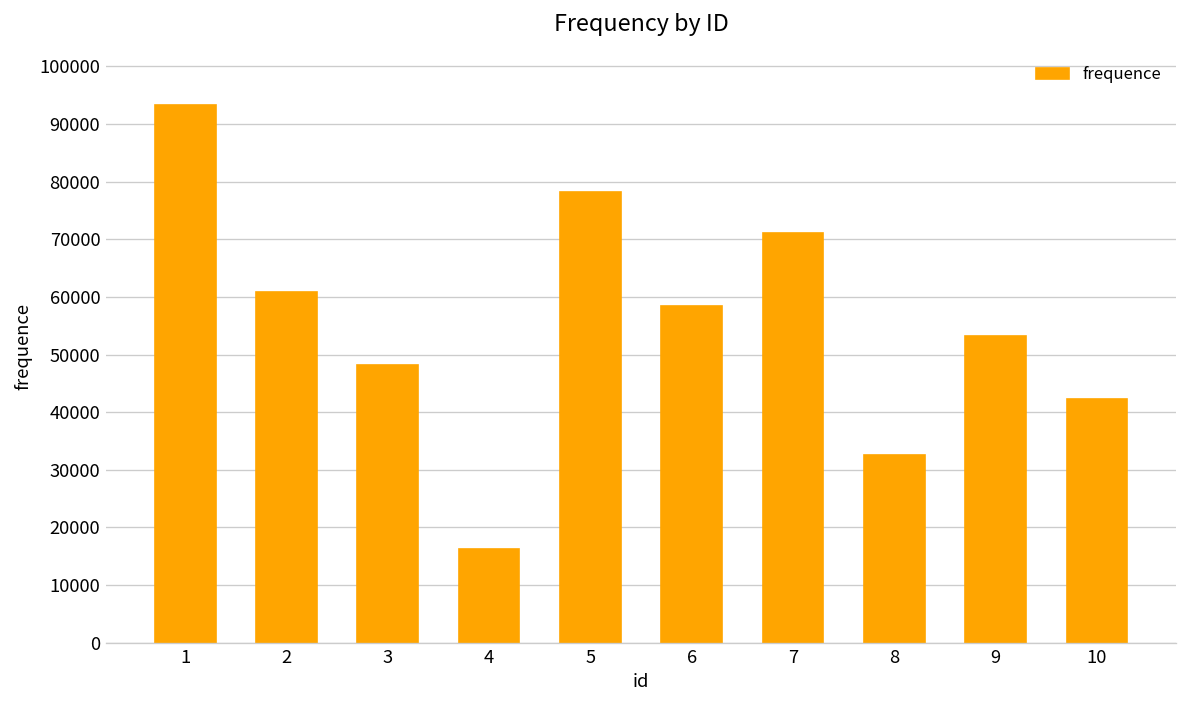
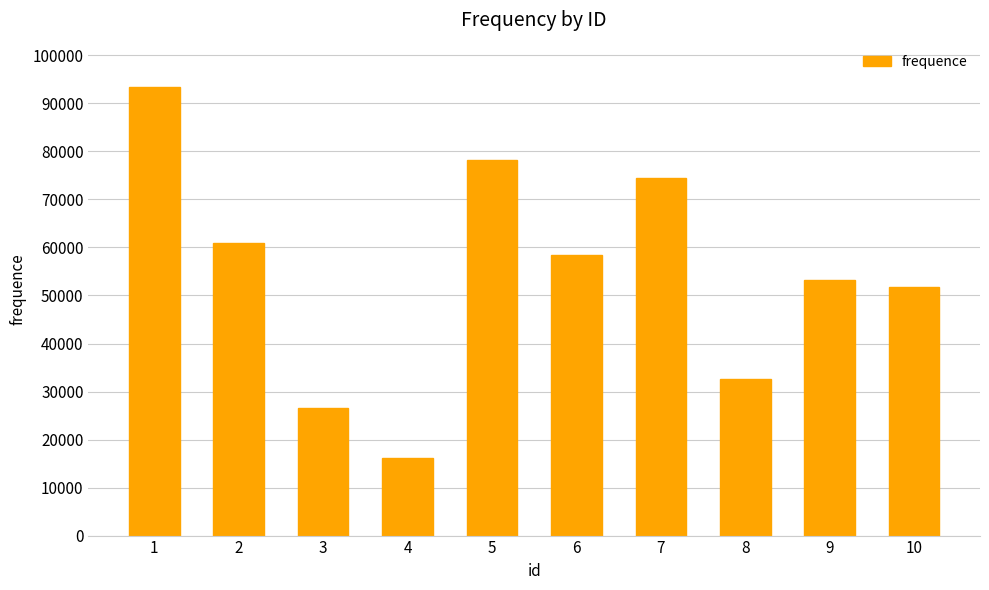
3: 48000 -> 27000
7: 71000 -> 74000
10: 42000 -> 52000
